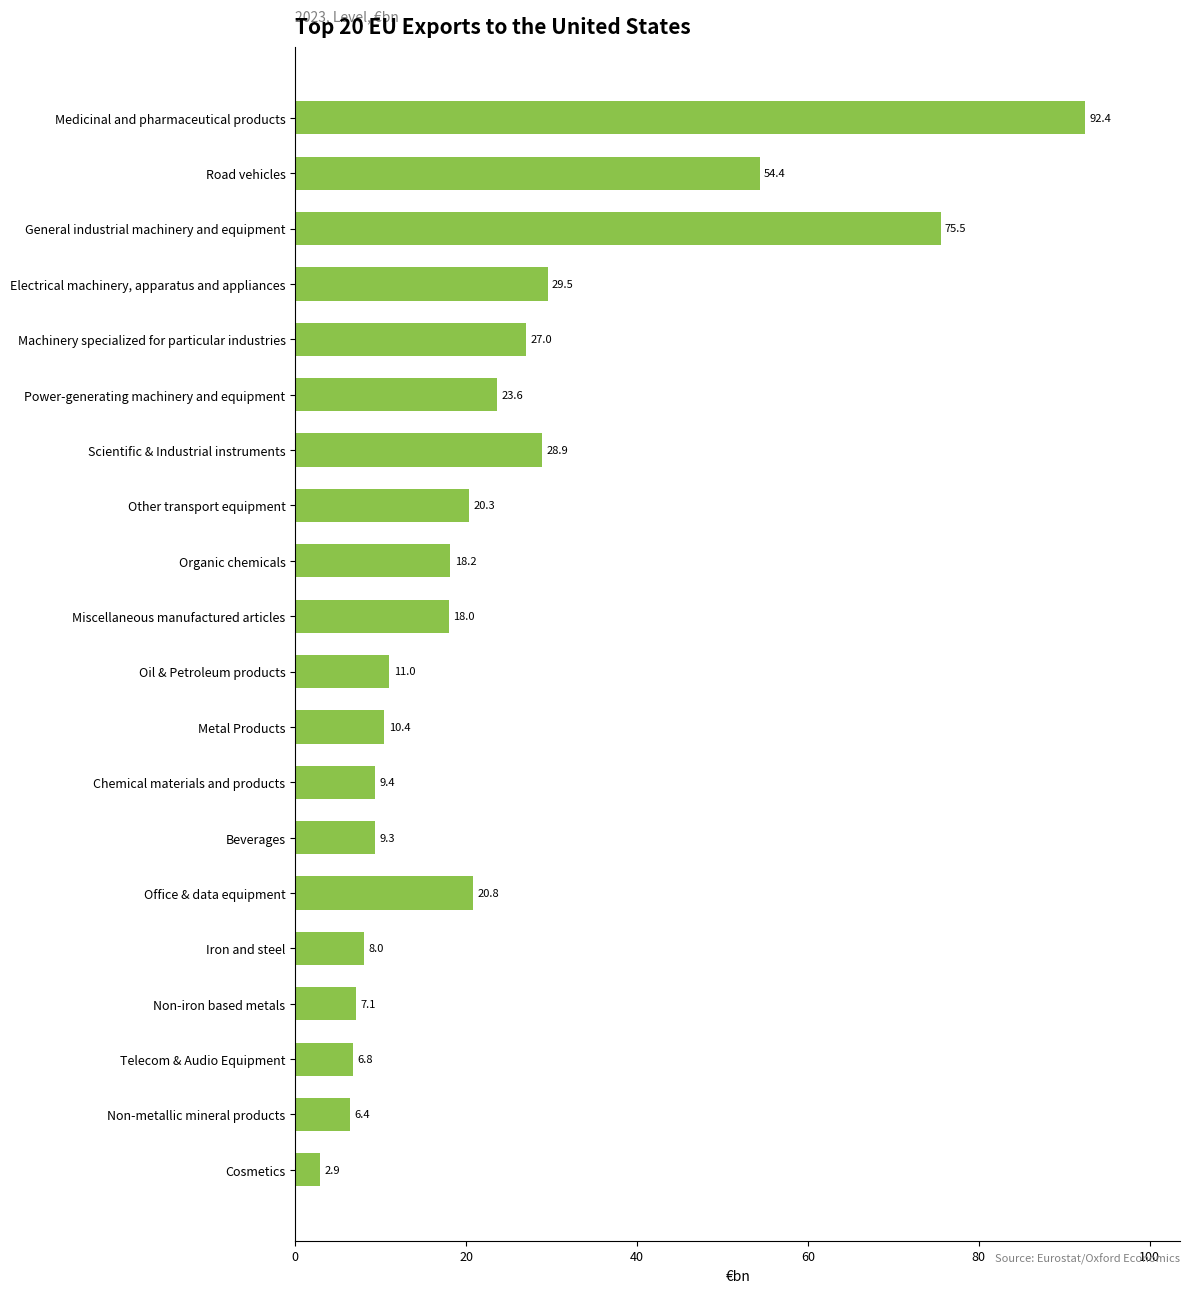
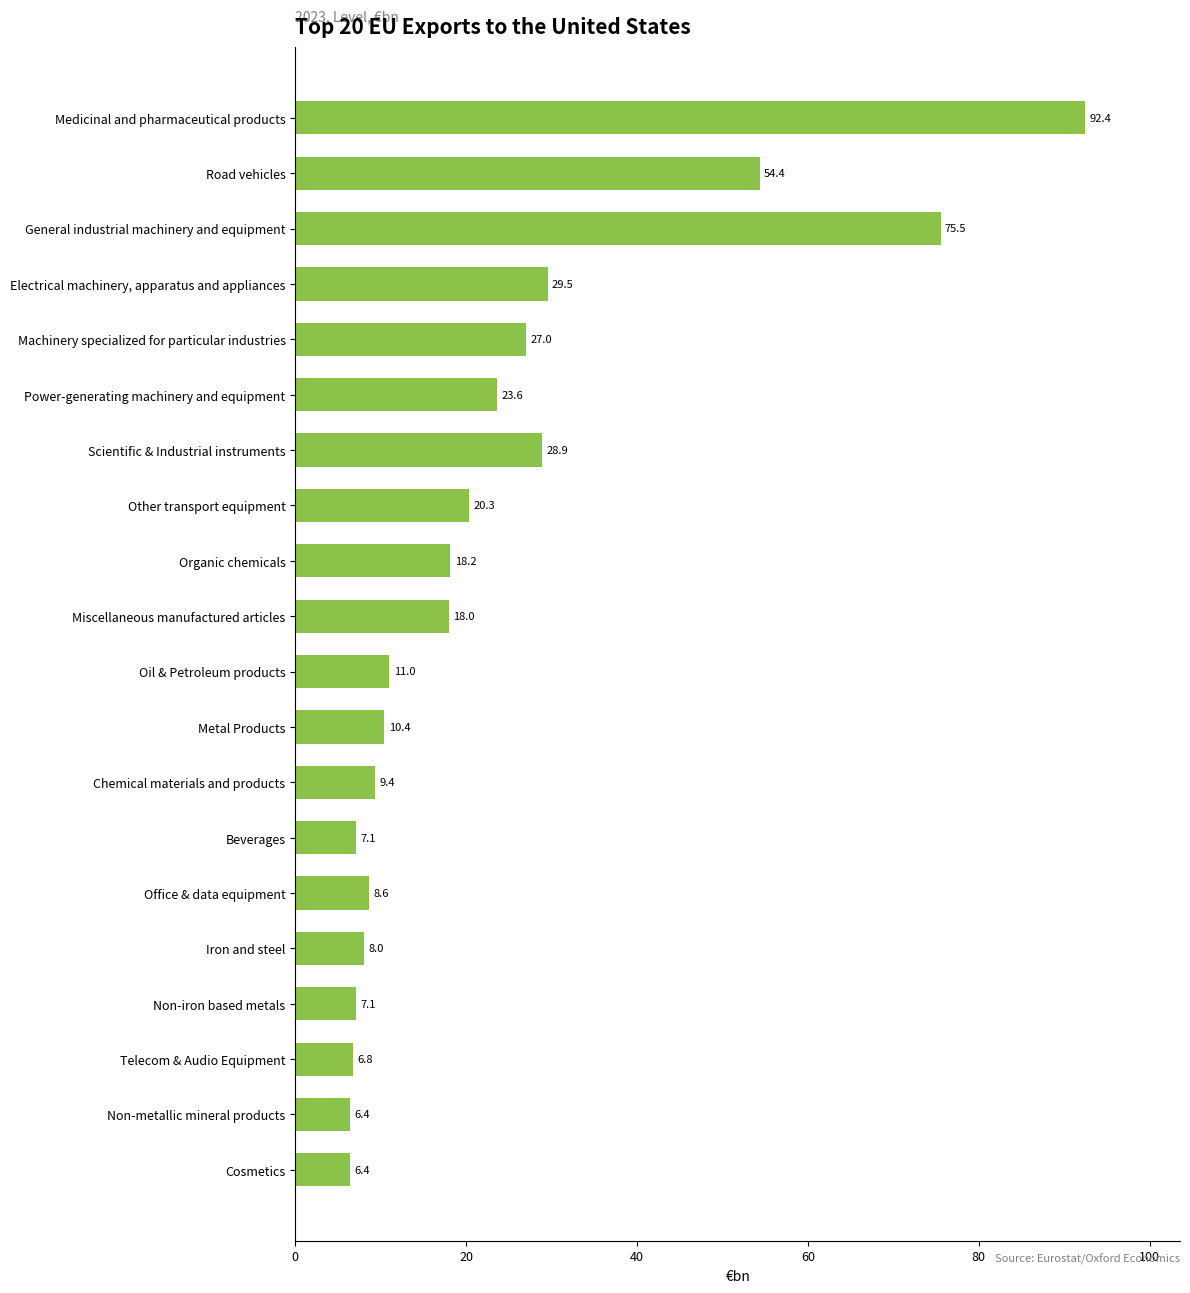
Beverages: 9.3 -> 7.1
Office & data equipment: 20.8 -> 8.6
Cosmetics: 2.9 -> 6.4
